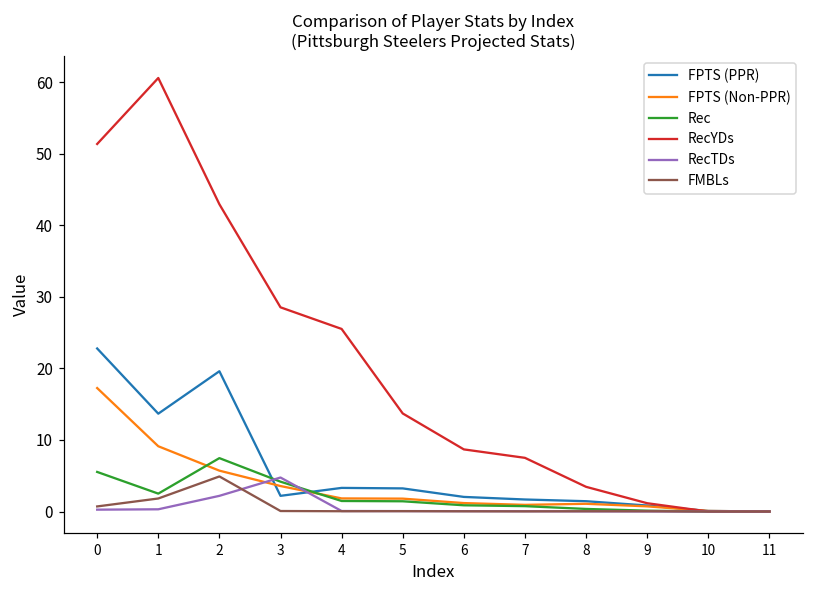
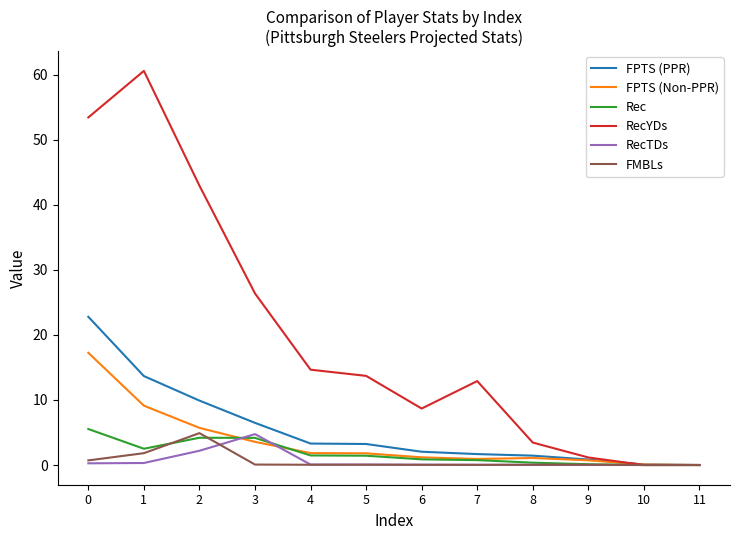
RecYDs, 0: 51 -> 53
FPTS (PPR), 2: 20 -> 10
Rec, 2: 7 -> 4
FPTS (PPR), 3: 2 -> 6
RecYDs, 3: 29 -> 26
RecYDs, 4: 26 -> 15
RecYDs, 7: 8 -> 13
